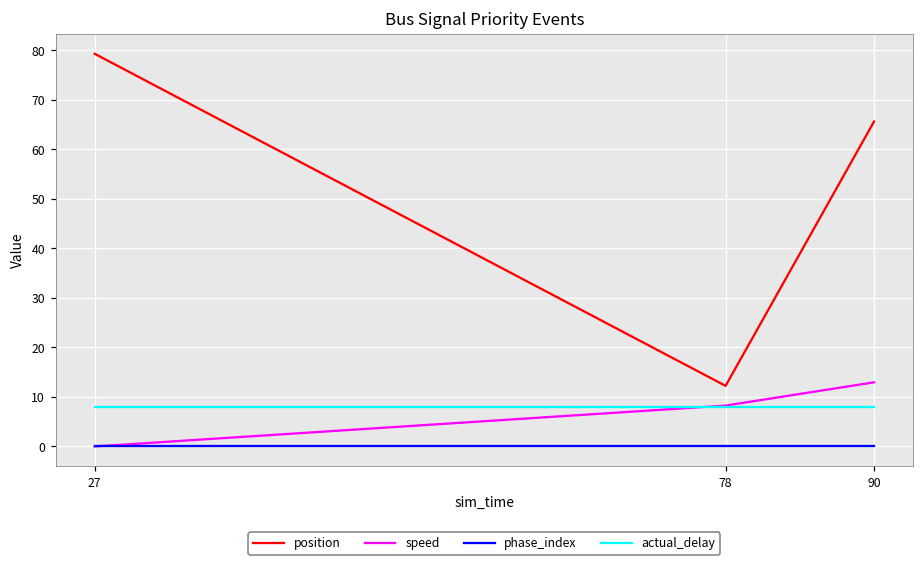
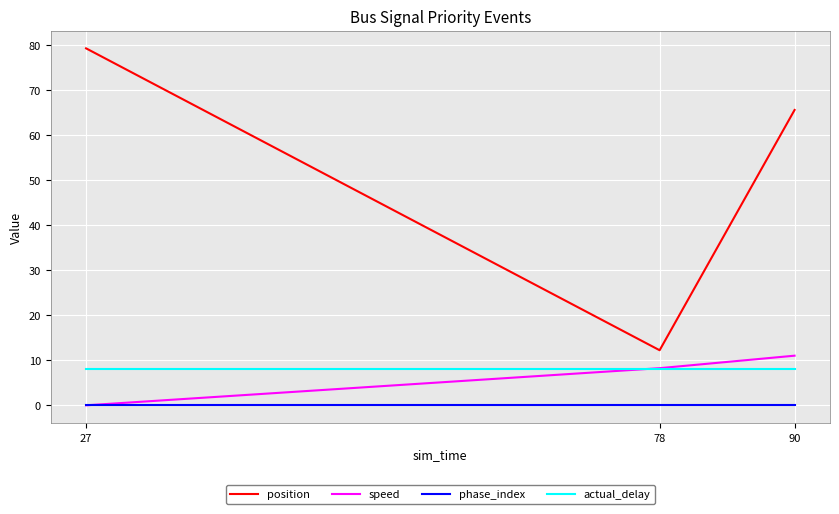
speed, 90: 13 -> 11
